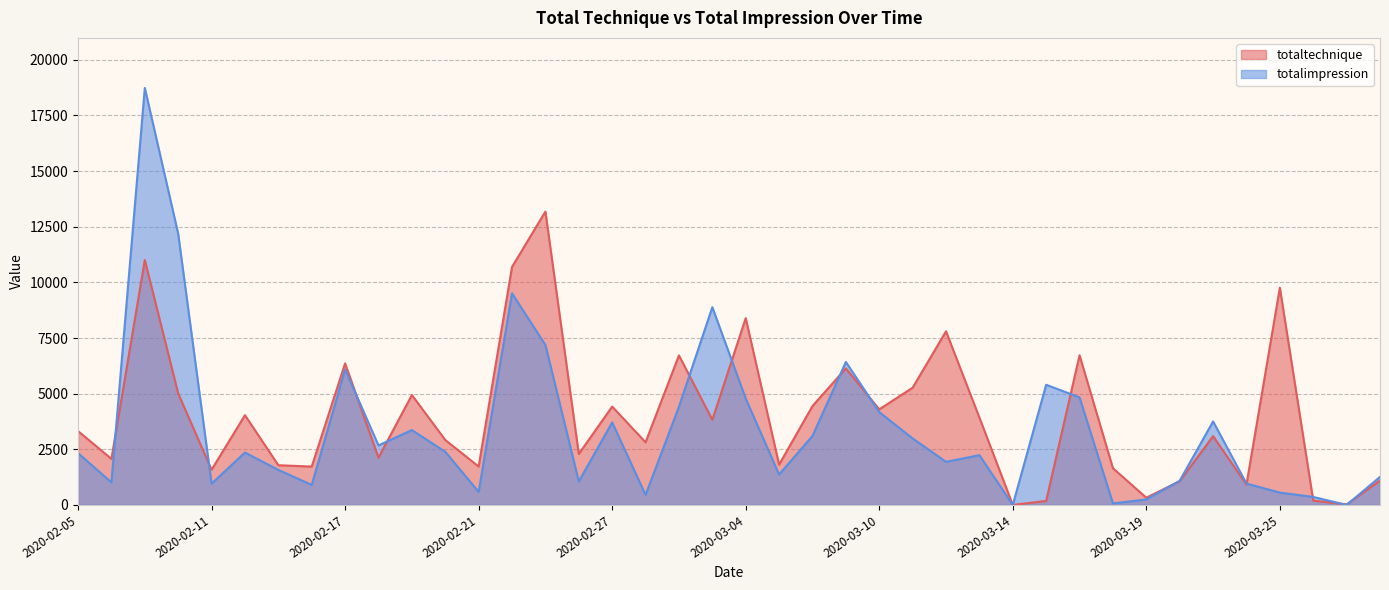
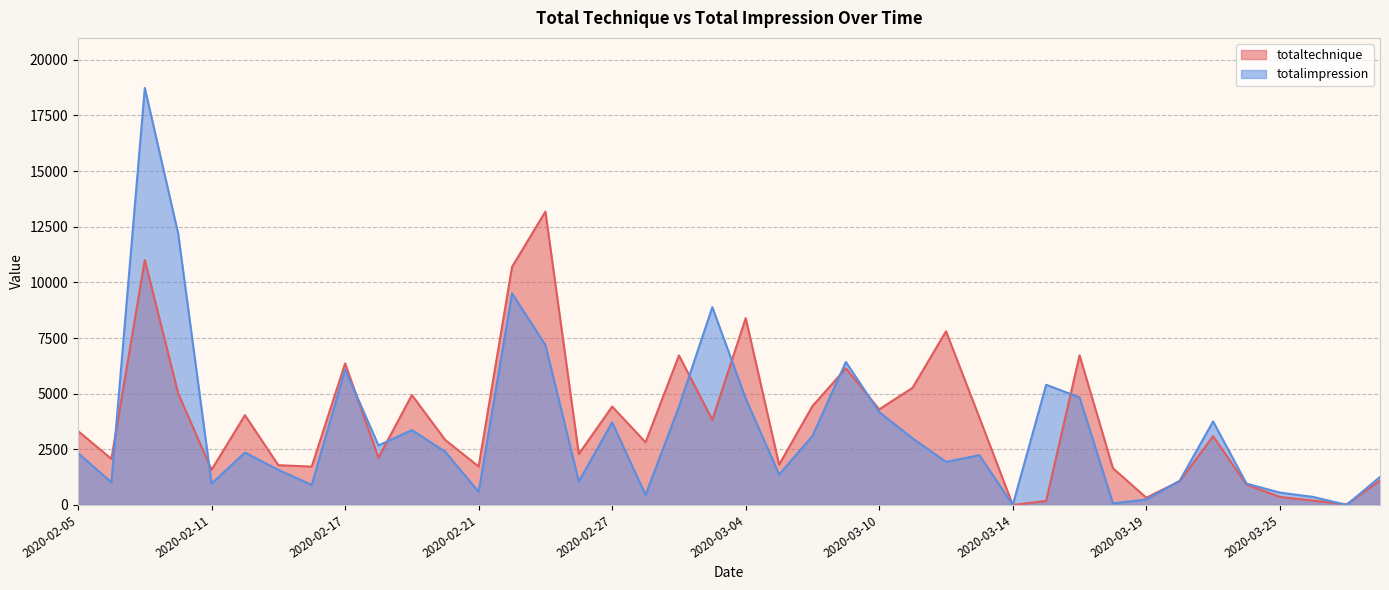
totaltechnique, 2020-03-25: 9800 -> 400
